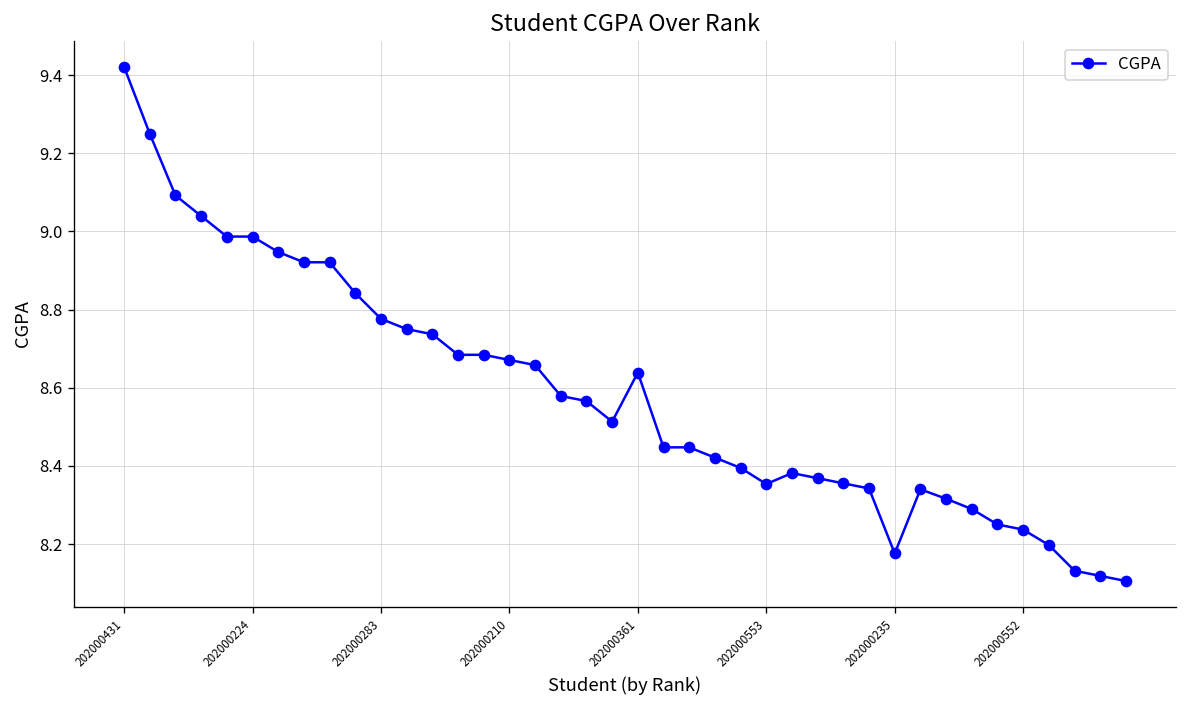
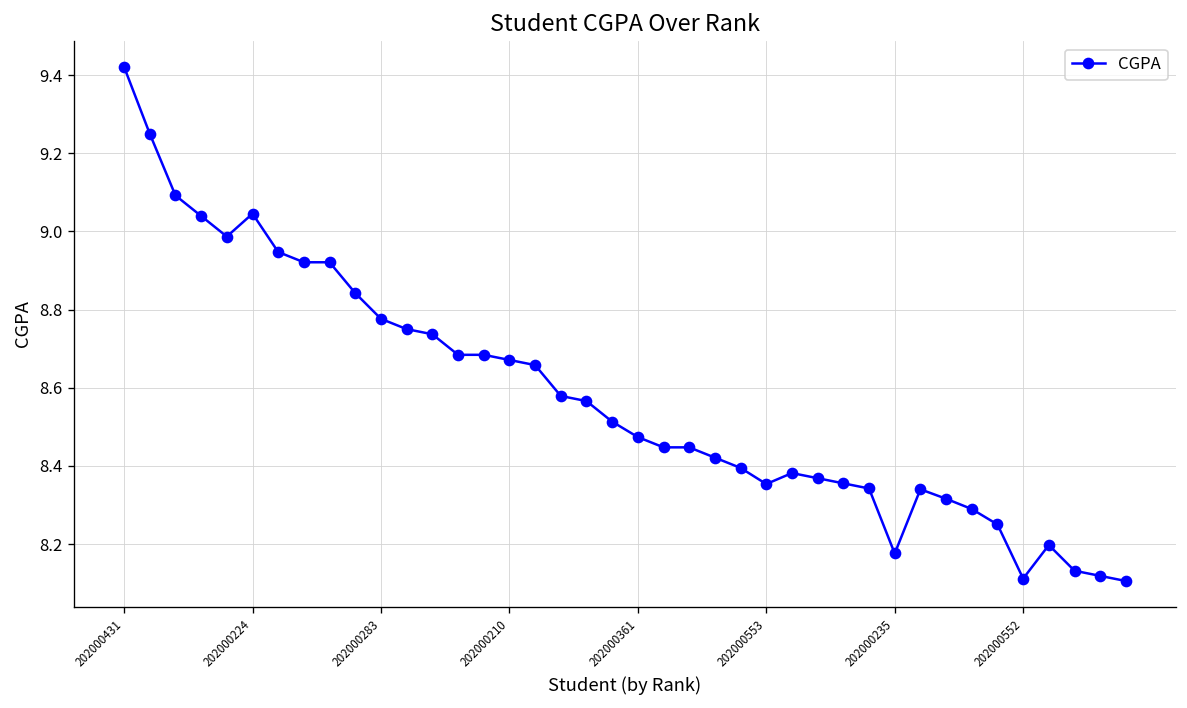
202000224: 8.99 -> 9.05
202000361: 8.64 -> 8.47
202000552: 8.24 -> 8.11
